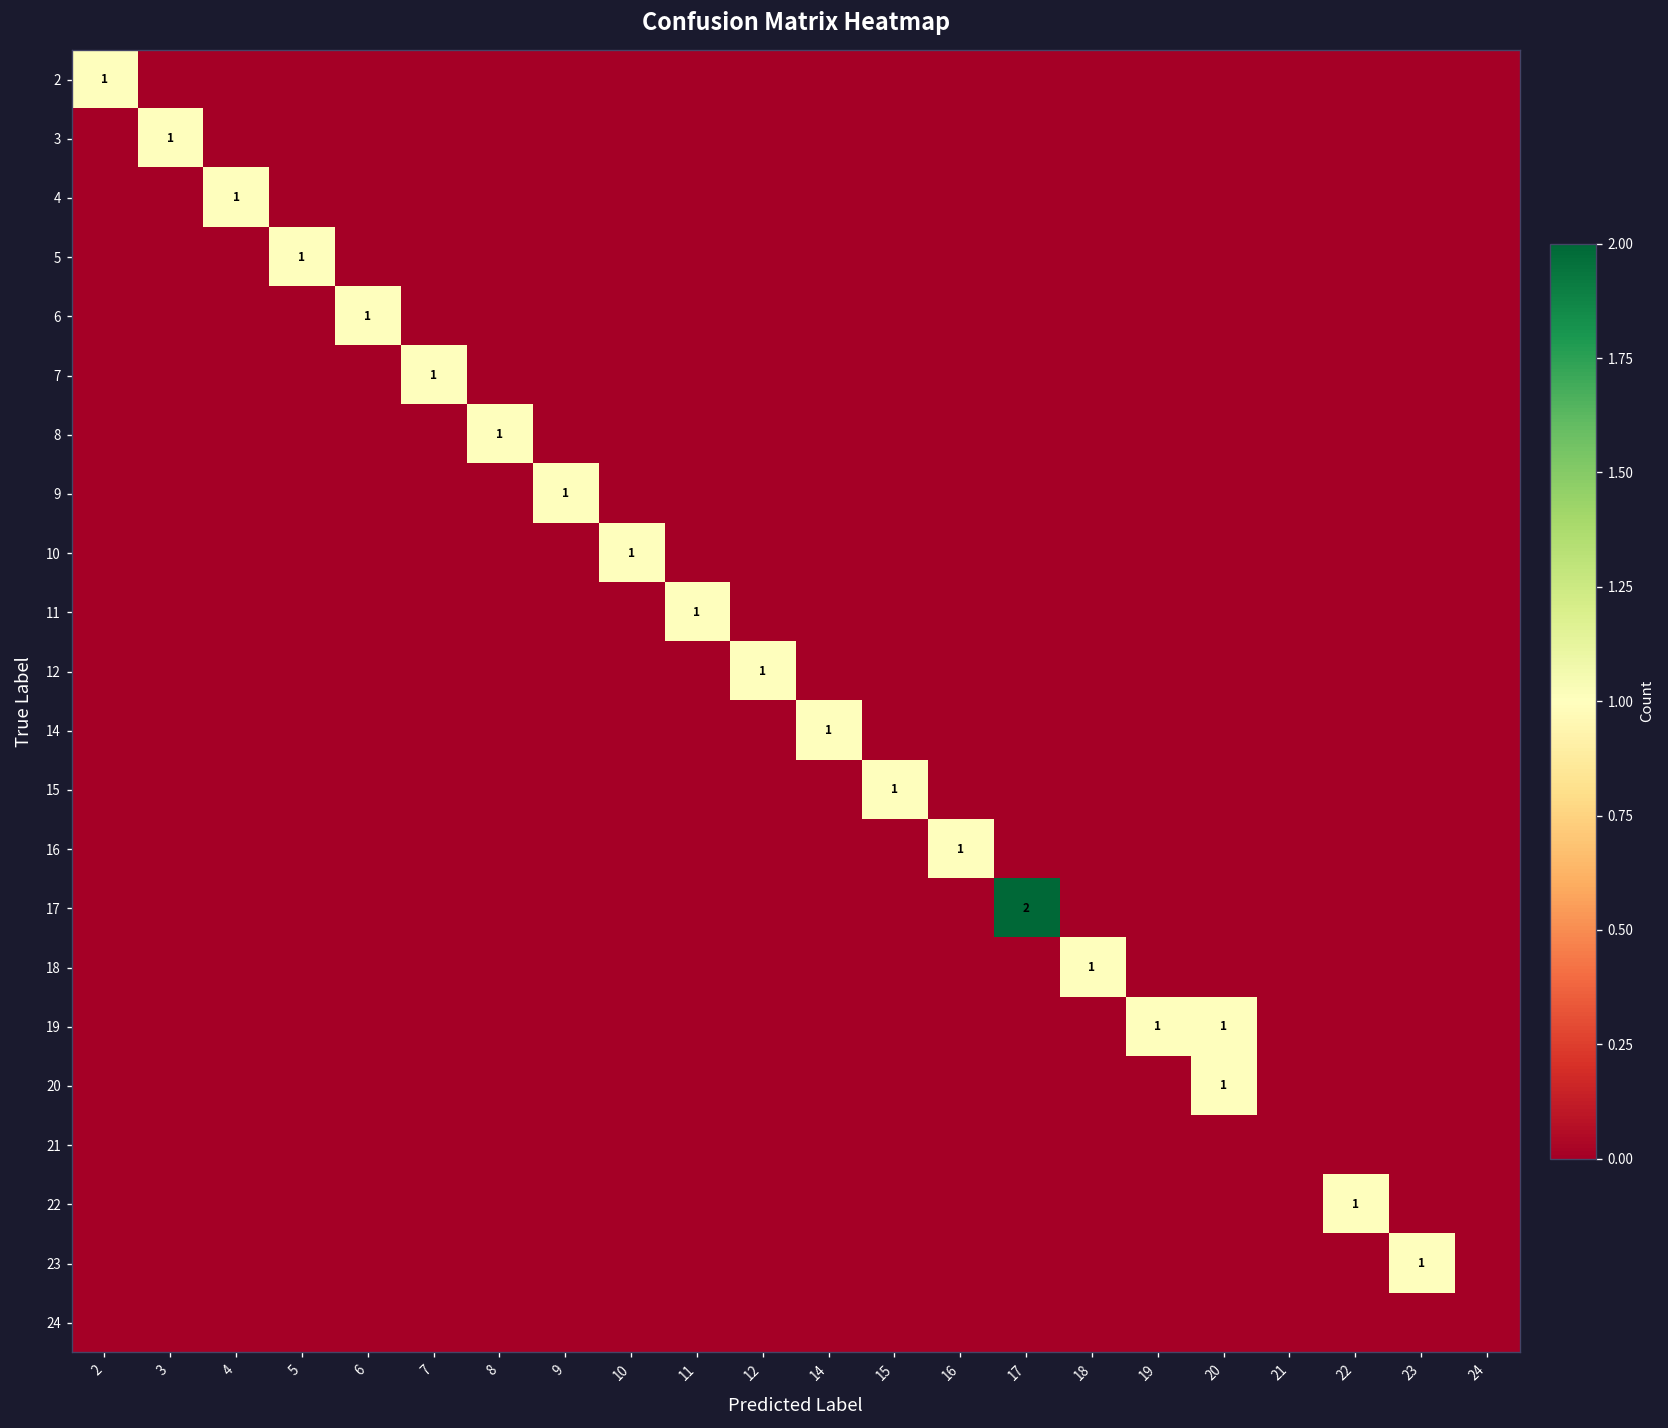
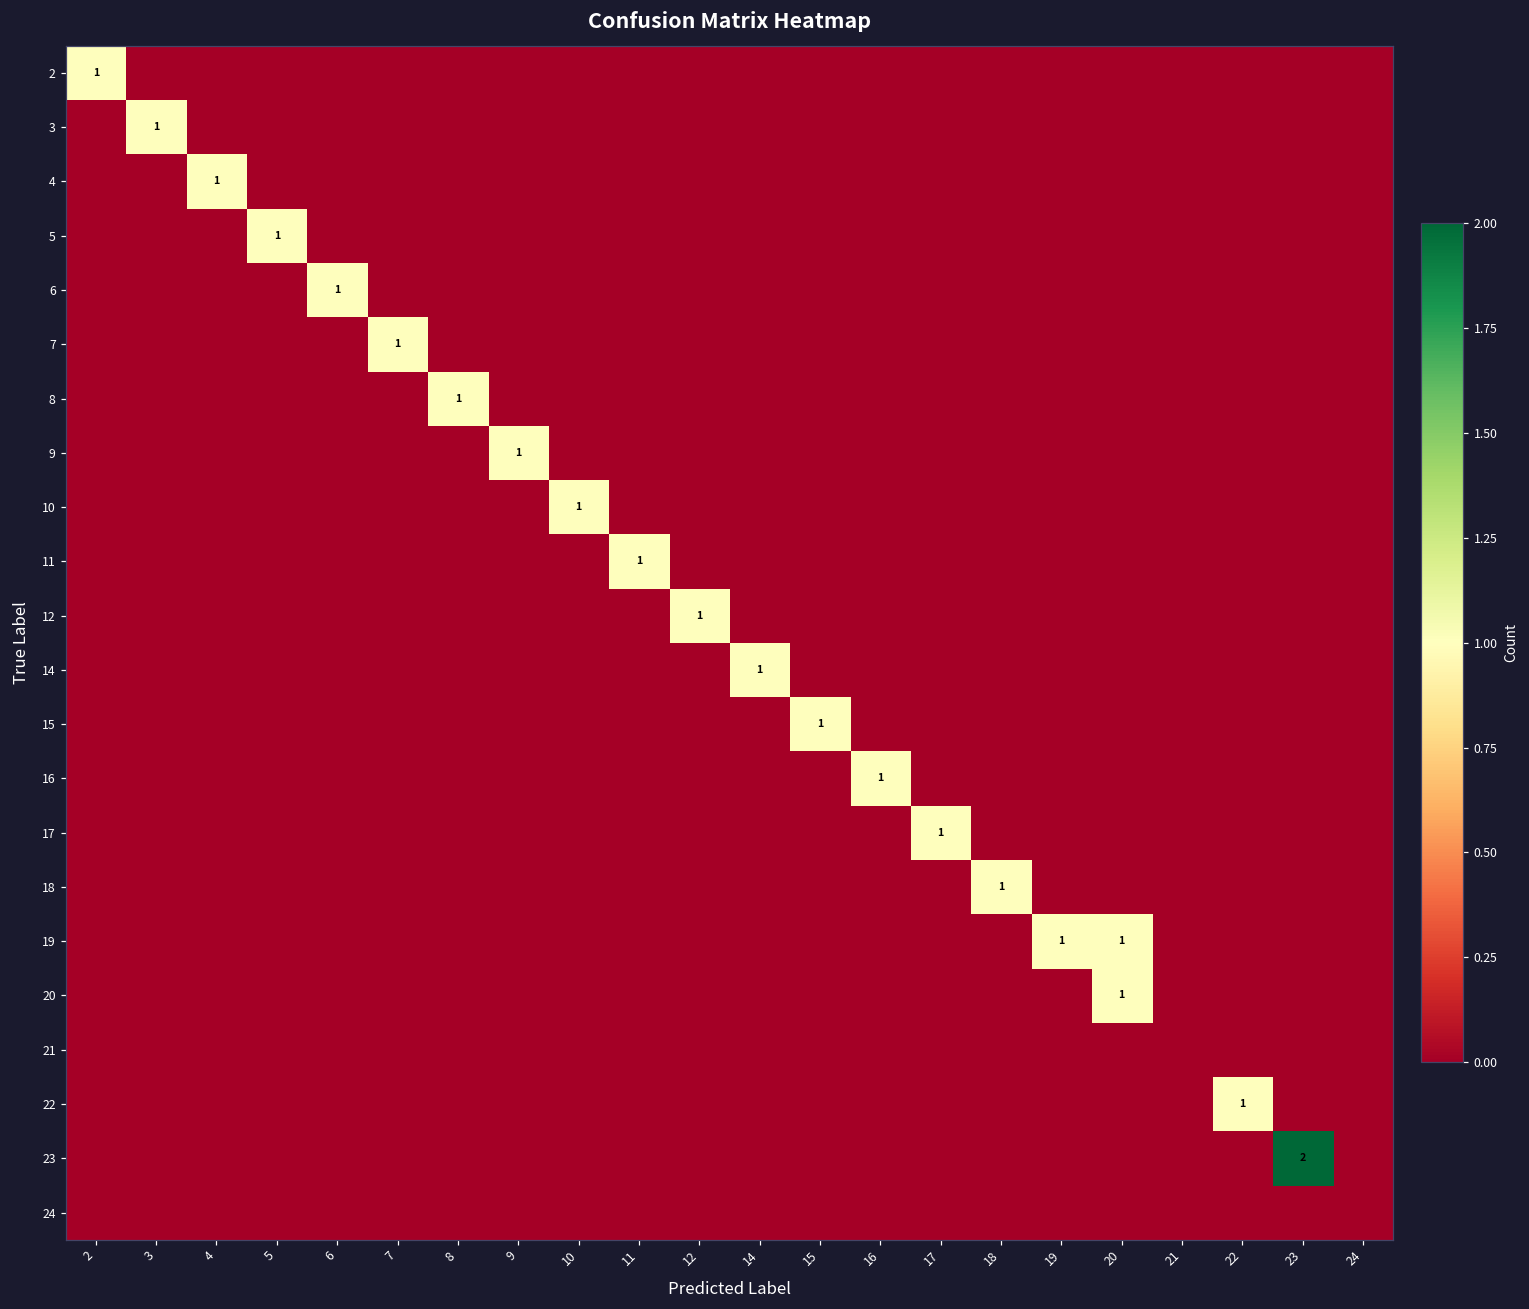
17, 17: 2 -> 1
23, 23: 1 -> 2
